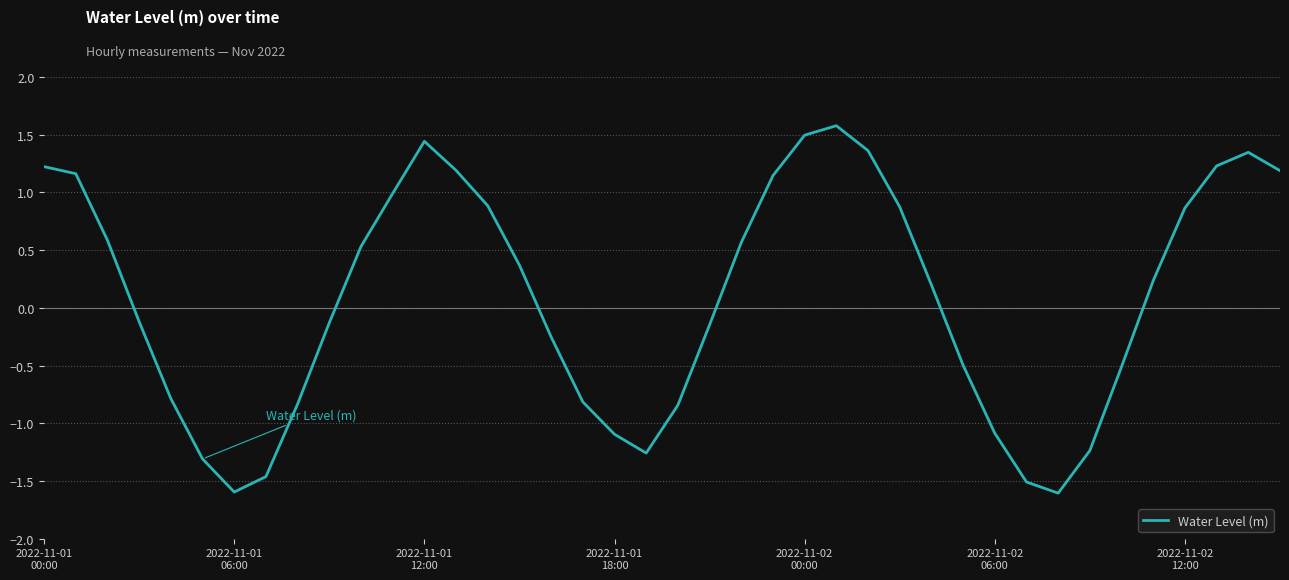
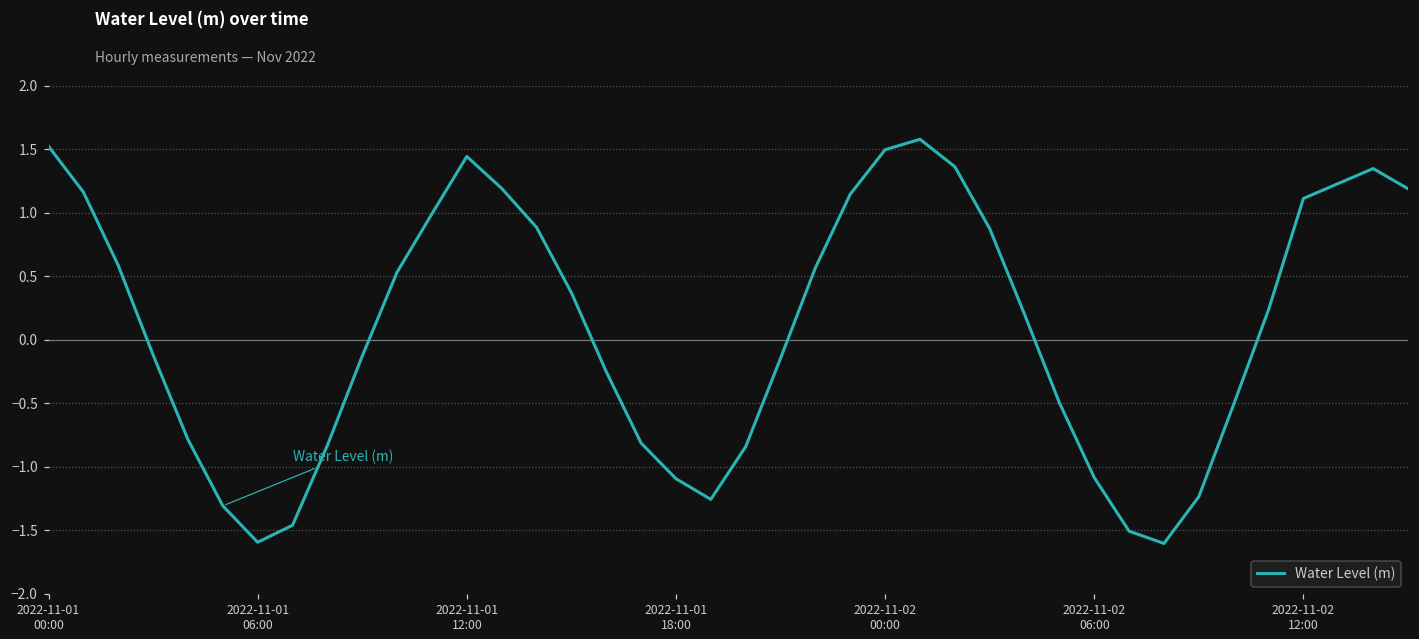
2022-11-01 00:00: 1.22 -> 1.52
2022-11-02 12:00: 0.87 -> 1.11
